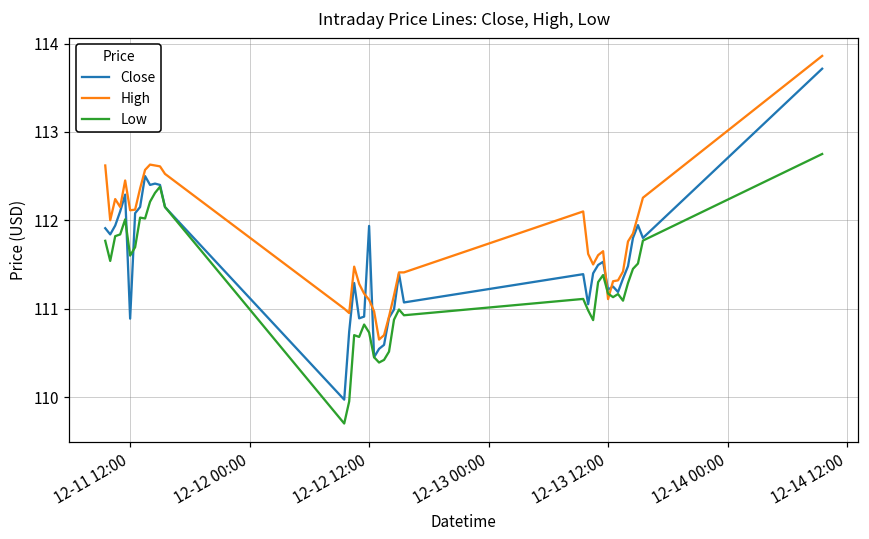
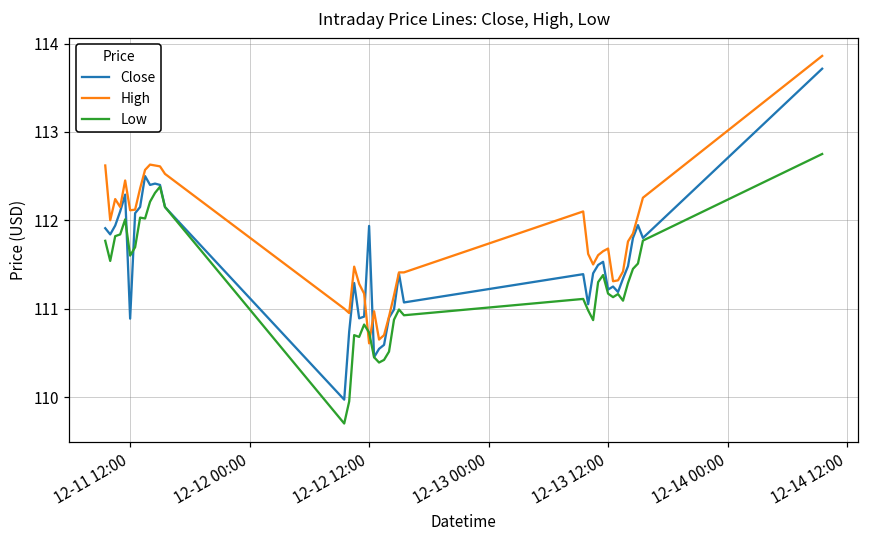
High, 12-12 12:00: 111.1 -> 110.6
High, 12-13 12:00: 111.1 -> 111.7
